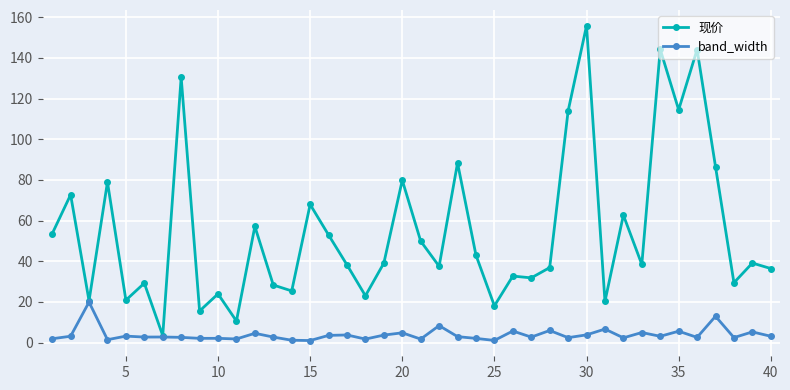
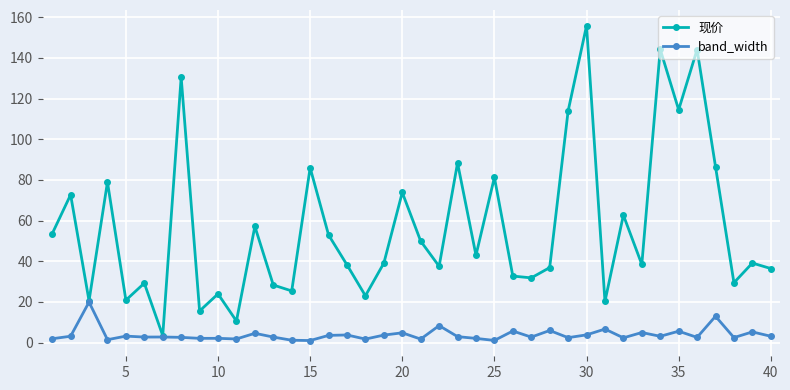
现价, 15: 68 -> 86
现价, 20: 80 -> 74
现价, 25: 18 -> 81
